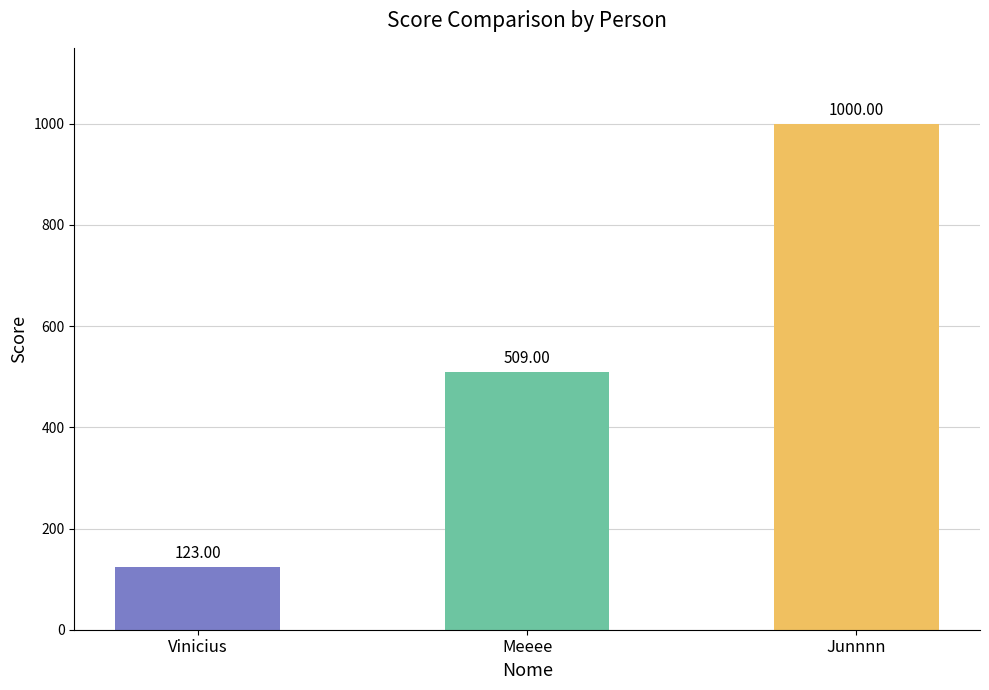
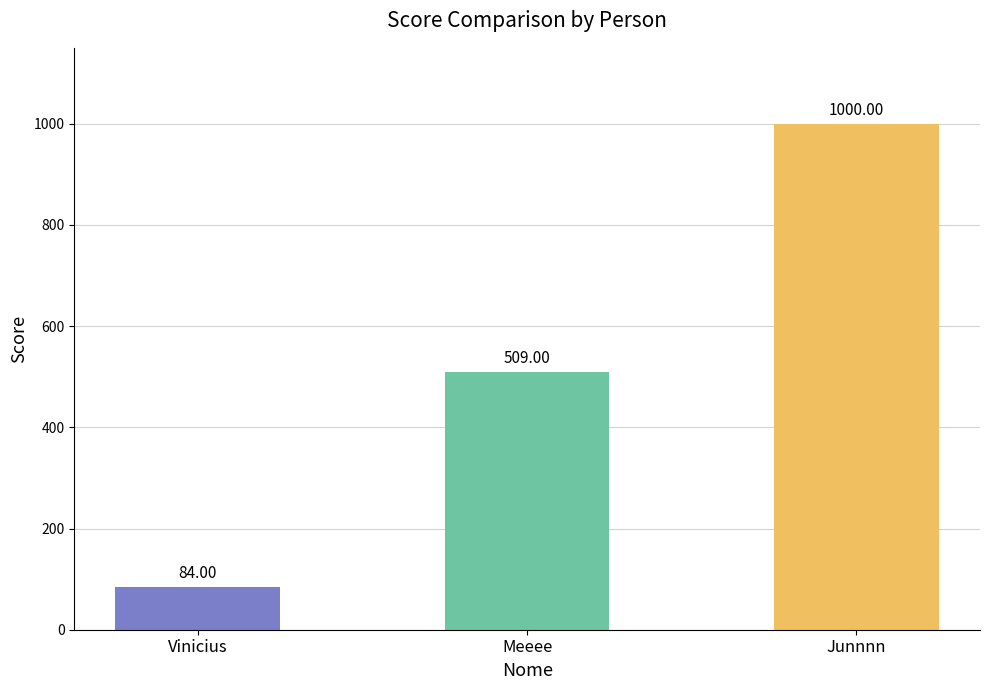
Vinicius: 123.00 -> 84.00
